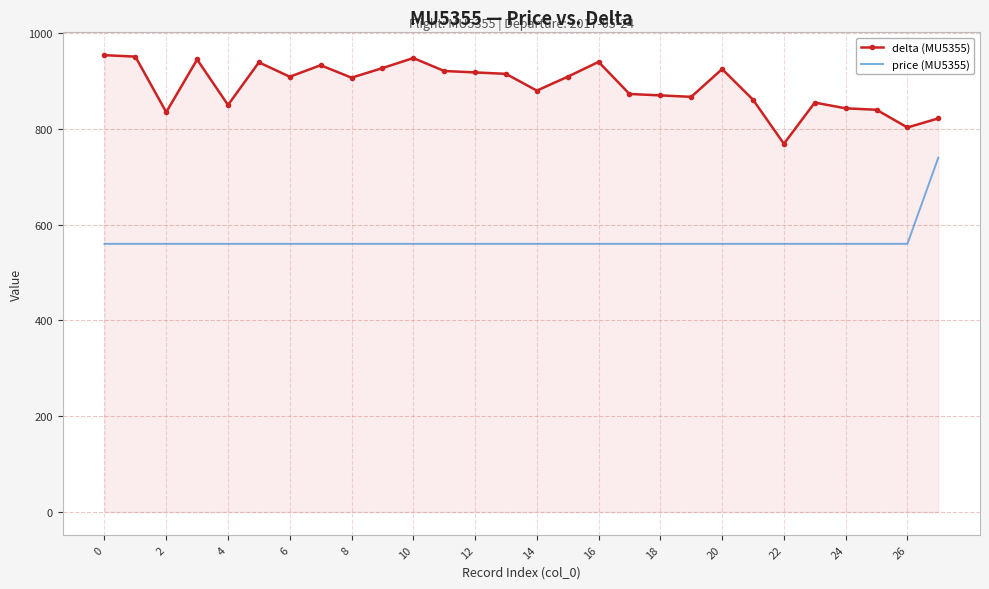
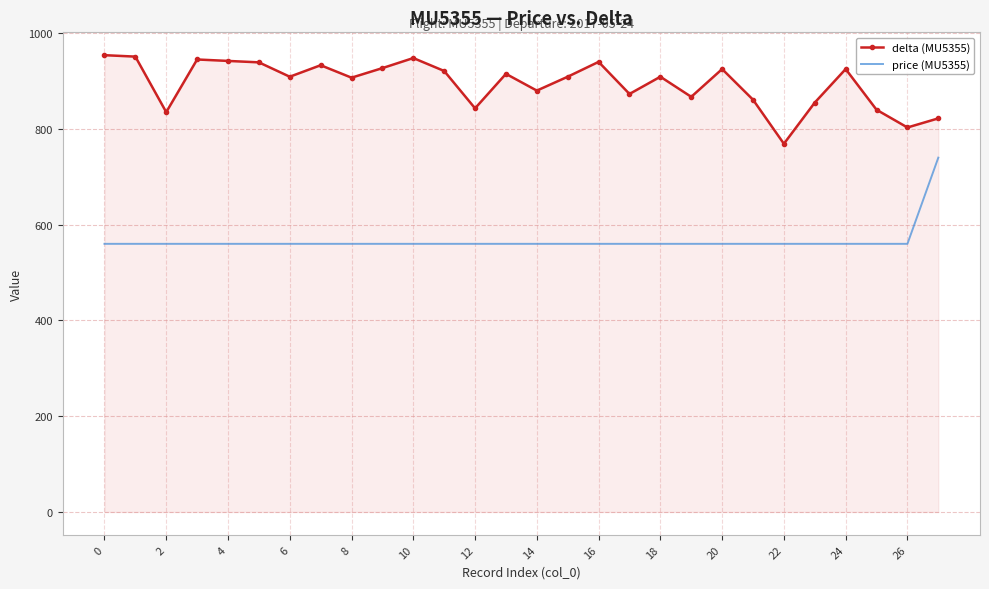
delta (MU5355), 4: 850 -> 940
delta (MU5355), 12: 920 -> 840
delta (MU5355), 18: 870 -> 910
delta (MU5355), 24: 840 -> 930
